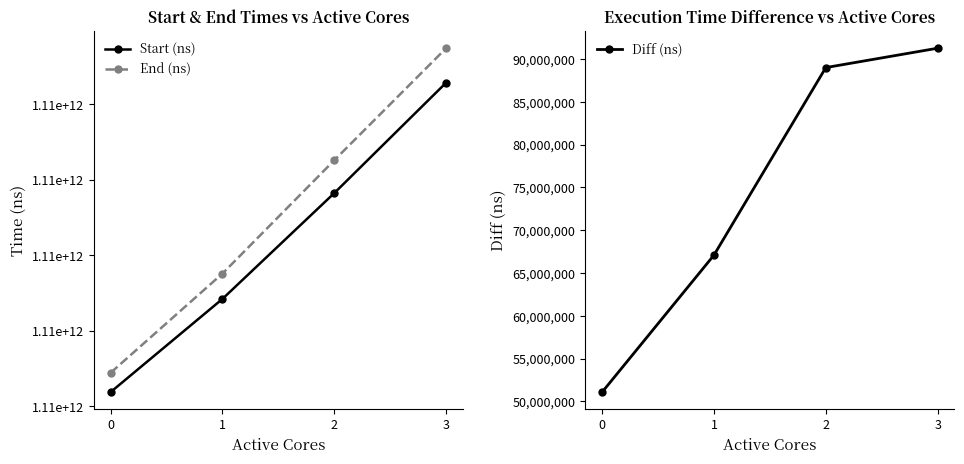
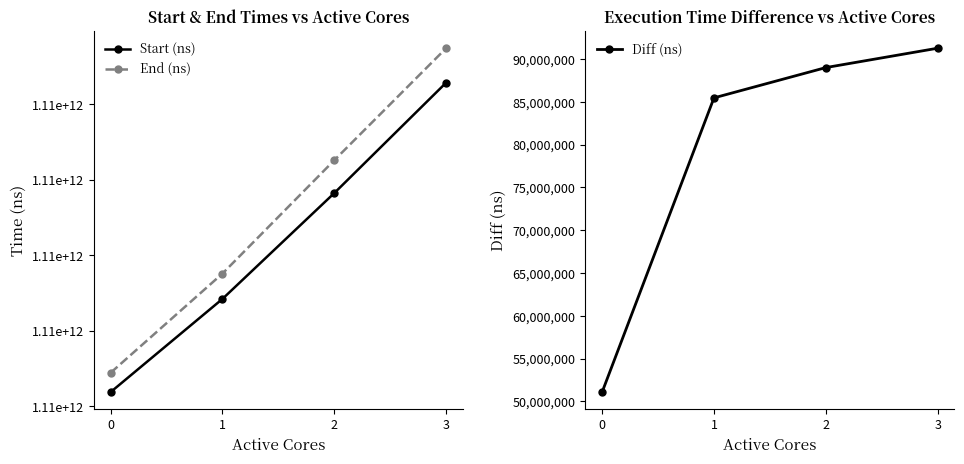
Execution Time Difference vs Active Cores, 1: 67,000,000 -> 85,000,000
